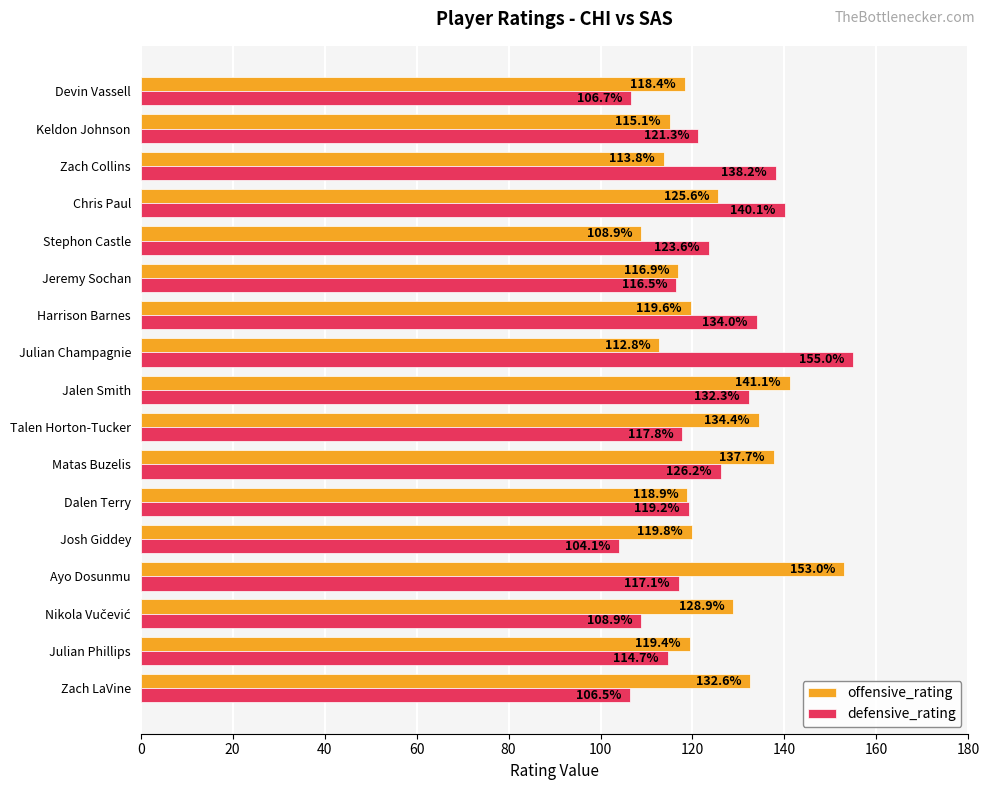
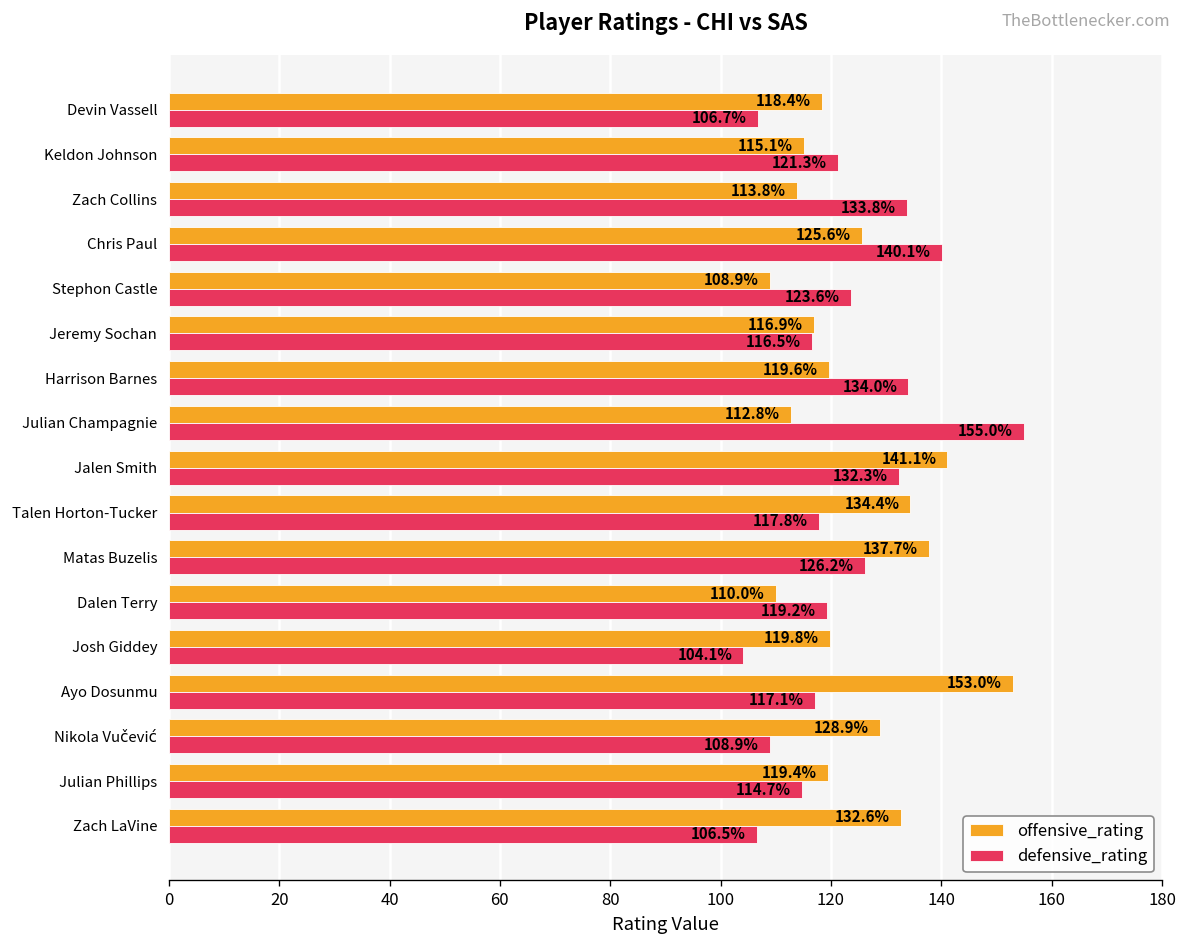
defensive_rating, Zach Collins: 138.2% -> 133.8%
offensive_rating, Dalen Terry: 118.9% -> 110.0%
